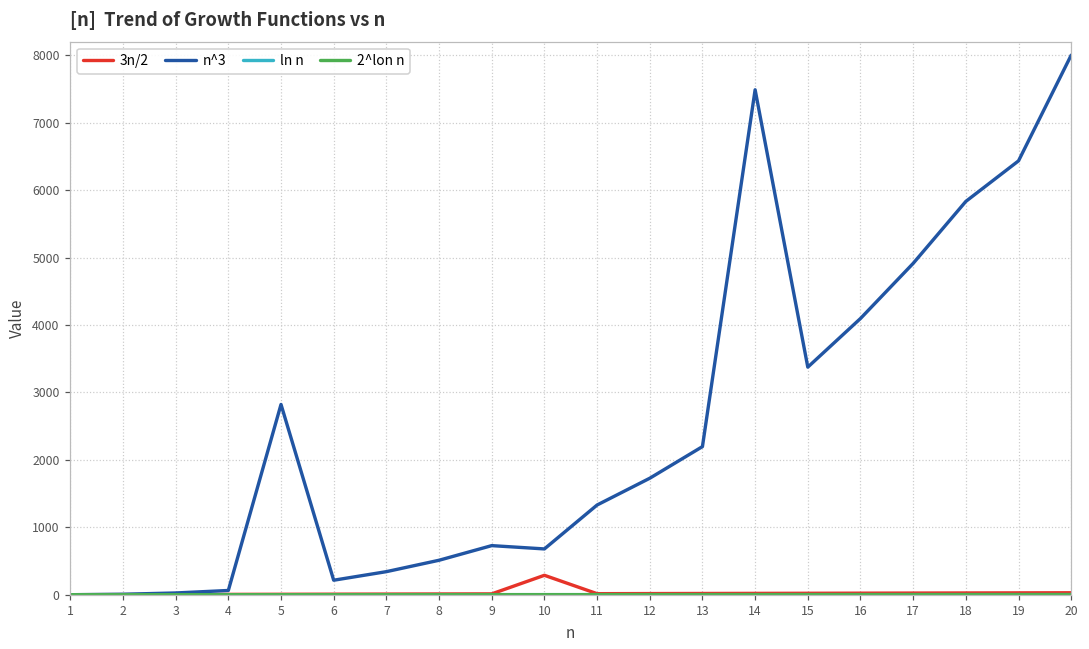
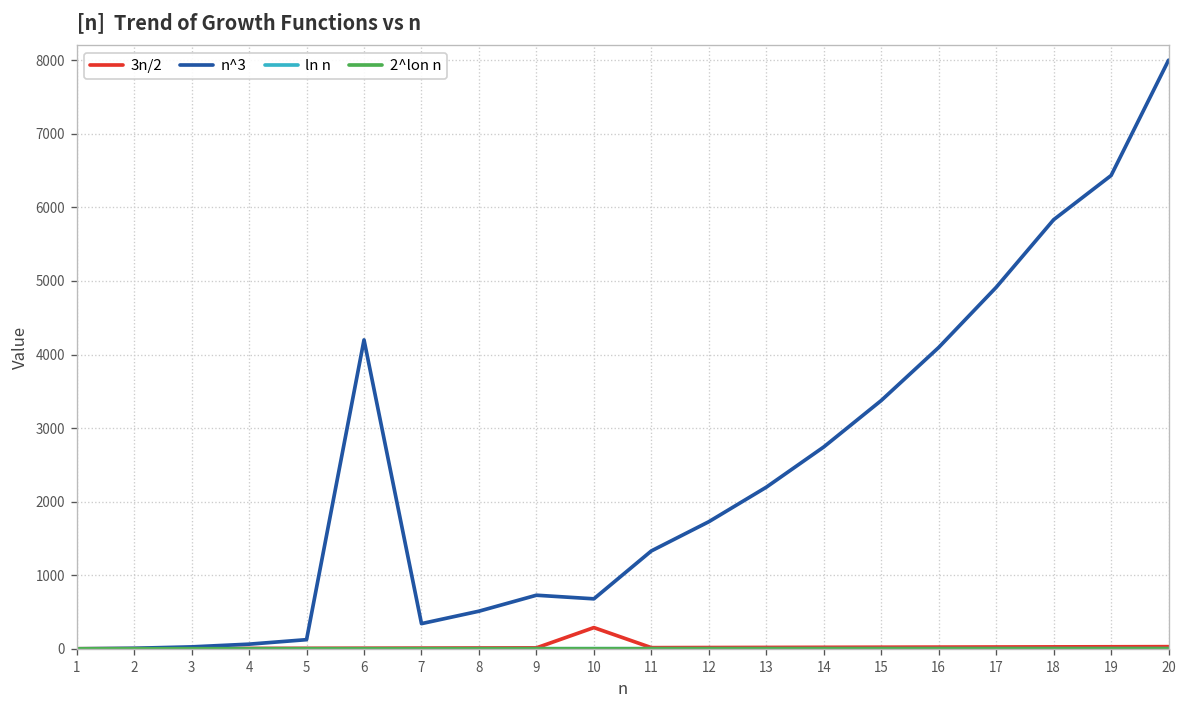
n^3, 5: 2800 -> 100
n^3, 6: 200 -> 4200
n^3, 14: 7500 -> 2700
